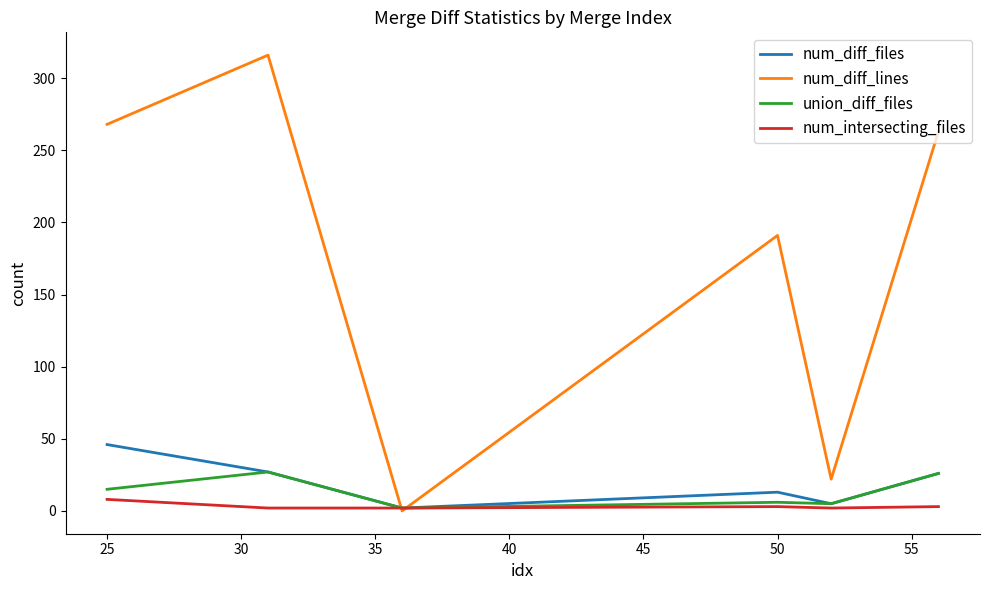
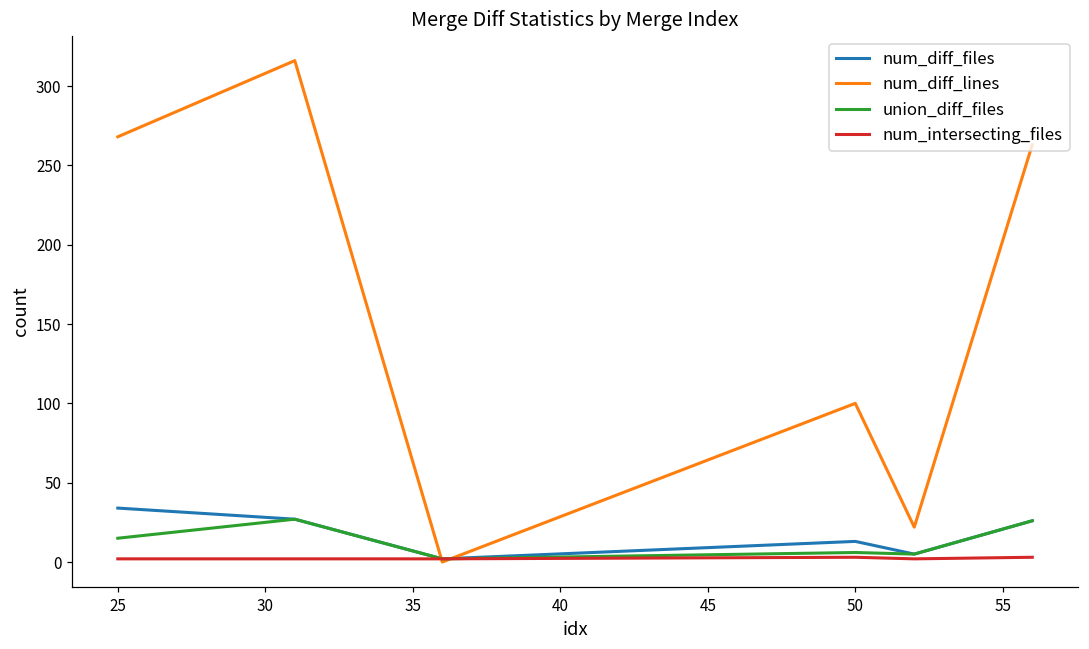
num_diff_files, 25: 46 -> 34
num_intersecting_files, 25: 8 -> 2
num_diff_lines, 50: 191 -> 100
